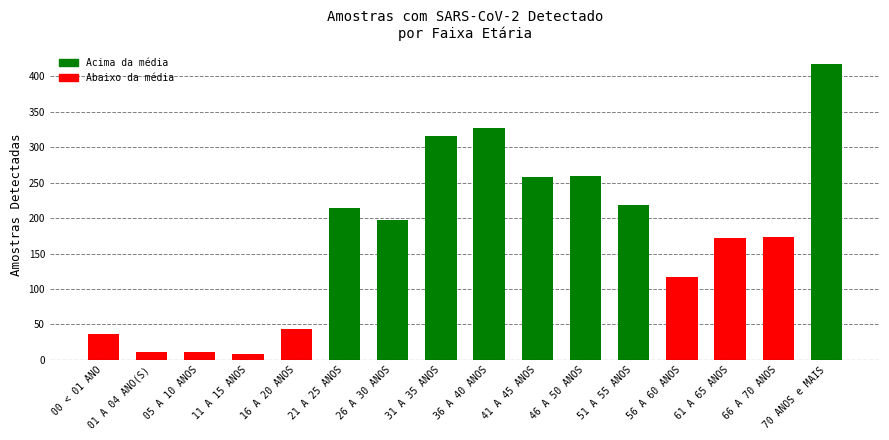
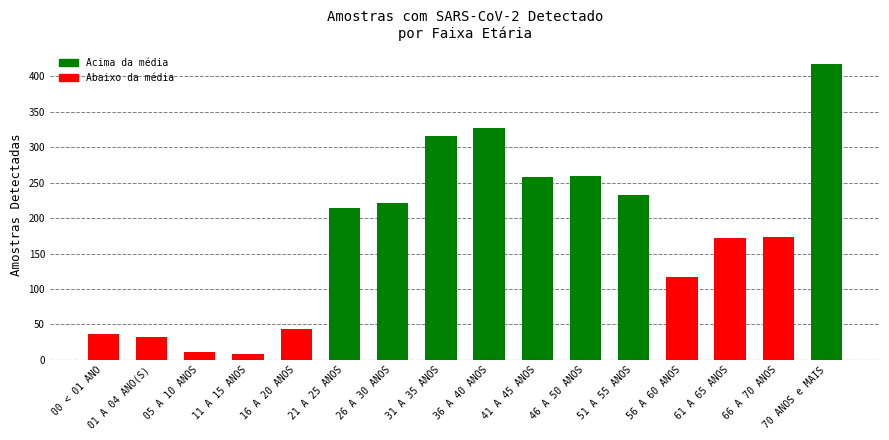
01 A 04 ANO(S): 10 -> 30
26 A 30 ANOS: 200 -> 220
51 A 55 ANOS: 220 -> 230
